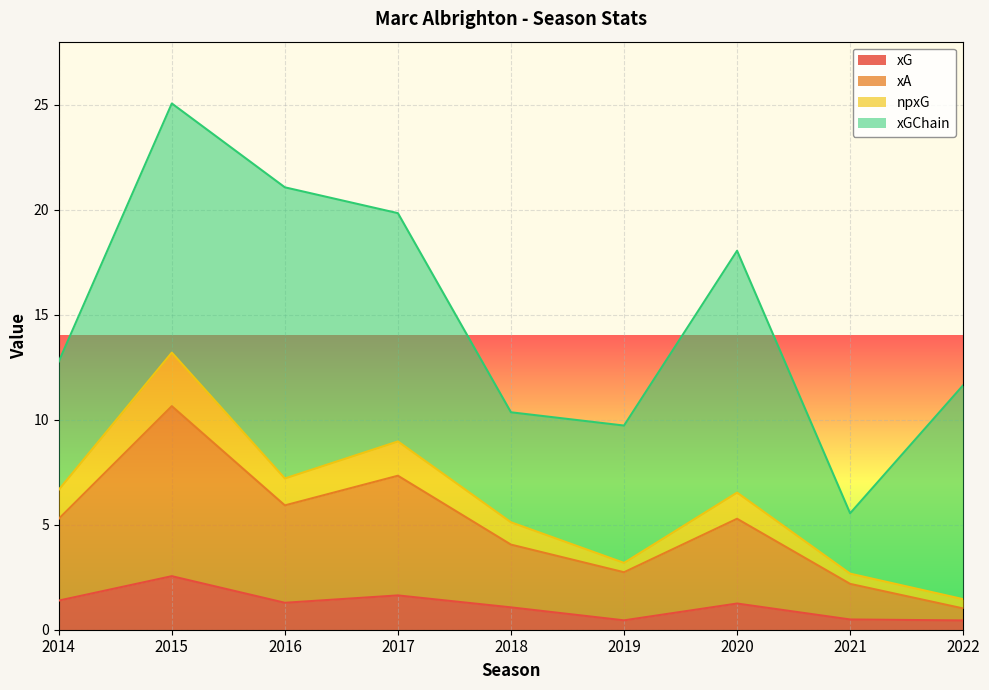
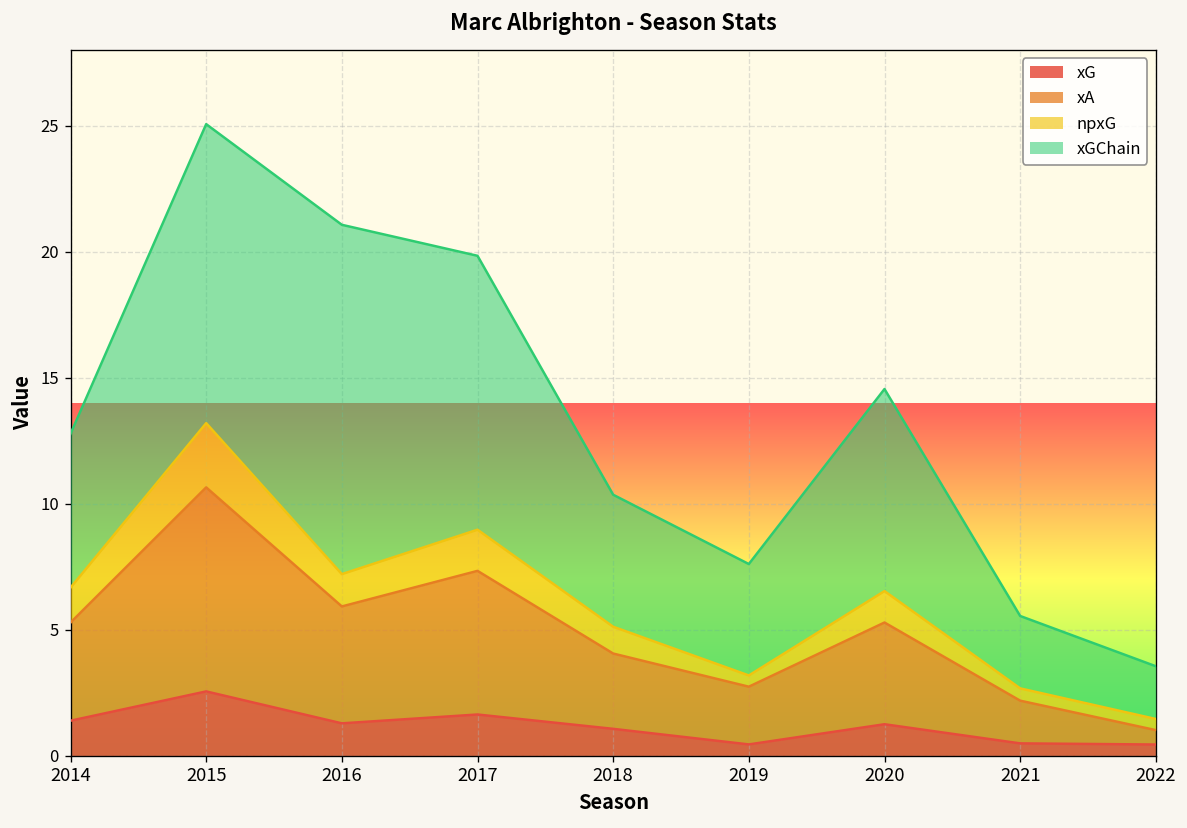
xGChain, 2019: 6.5 -> 4.4
xGChain, 2020: 11.5 -> 8.0
xGChain, 2022: 10.2 -> 2.1
